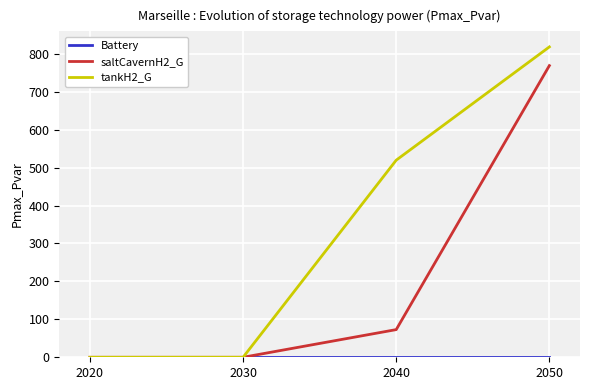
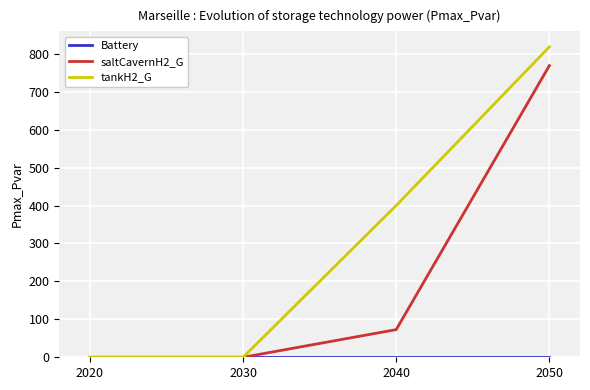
tankH2_G, 2040: 520 -> 400
